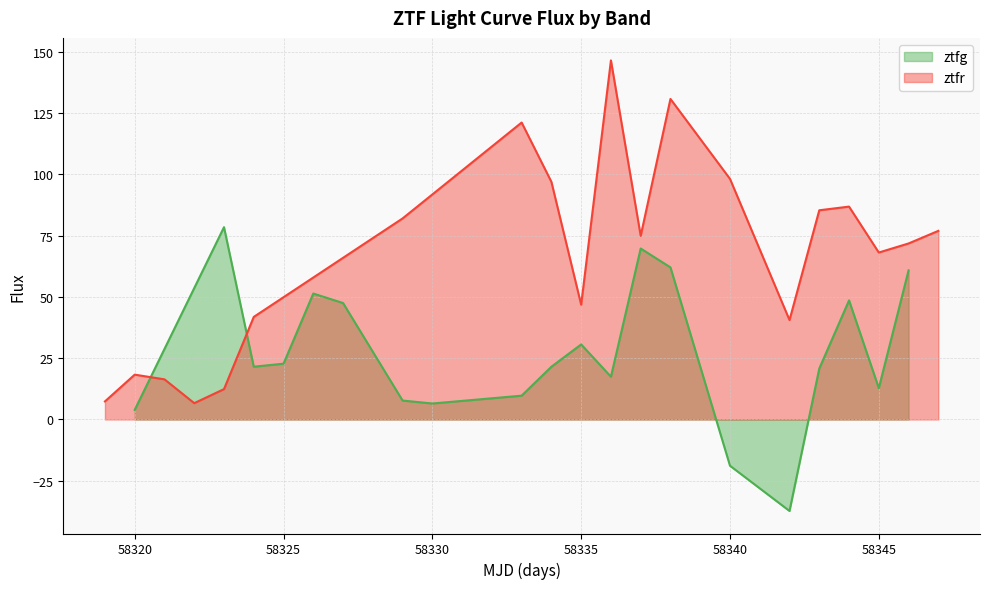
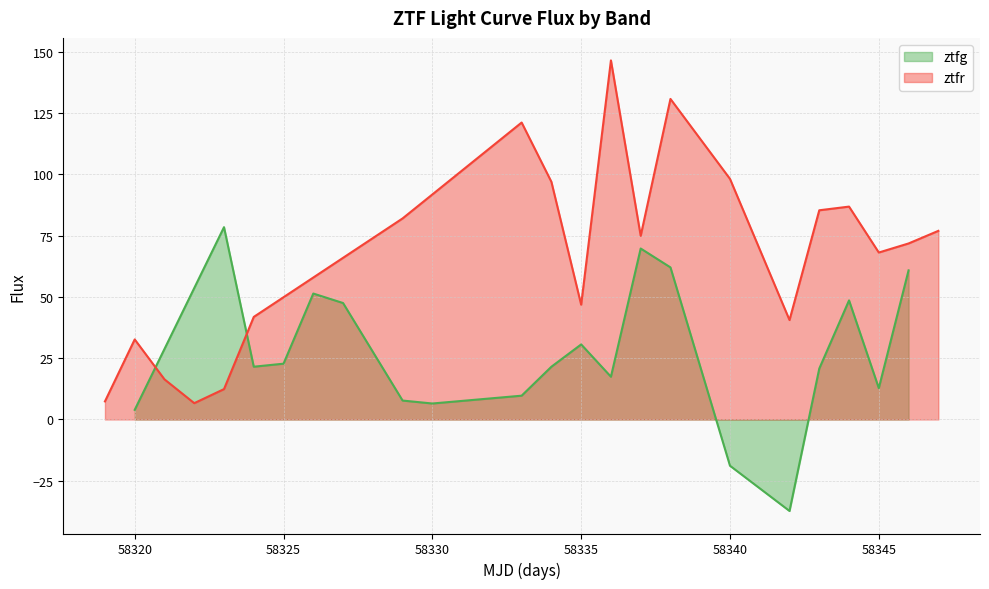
ztfr, 58320: 18 -> 33
